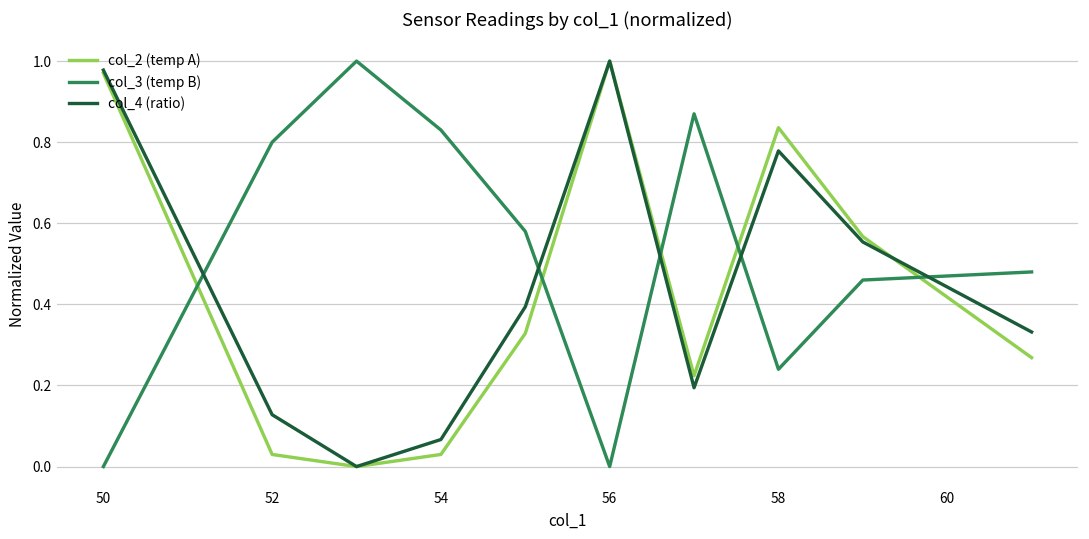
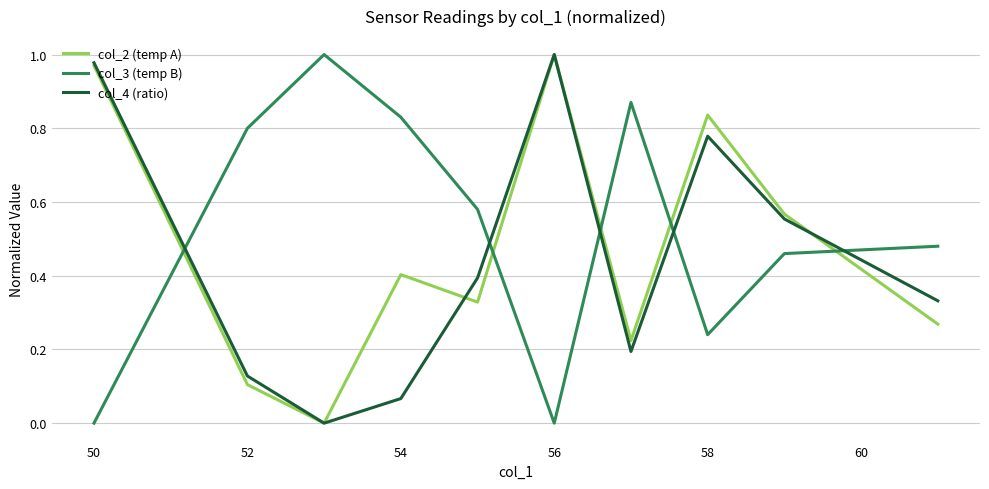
col_2 (temp A), 52: 0.03 -> 0.10
col_2 (temp A), 54: 0.03 -> 0.40
